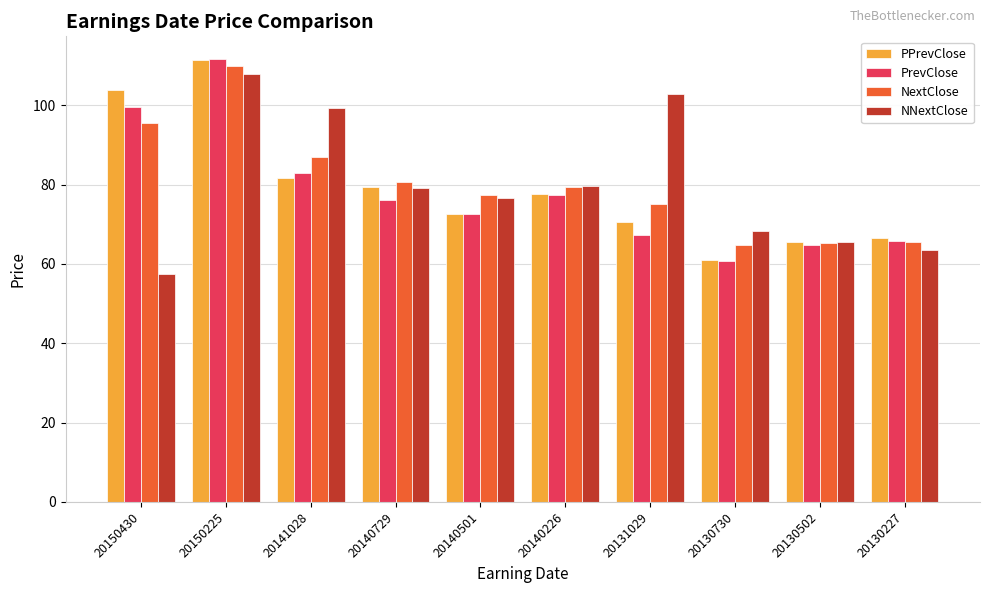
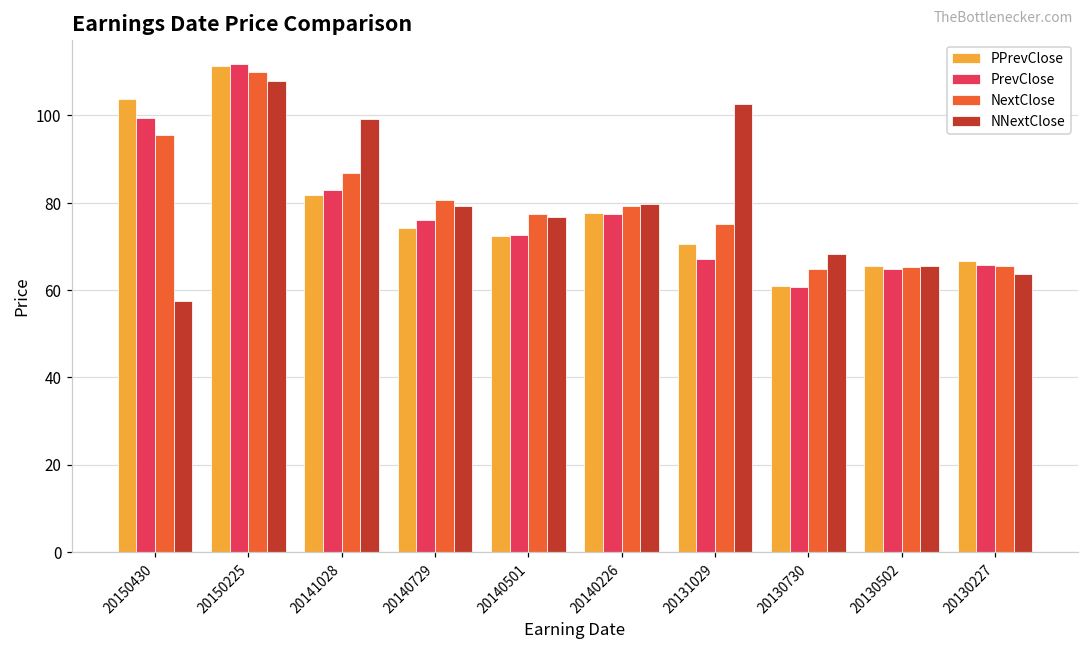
PPrevClose, 20140729: 79 -> 74
